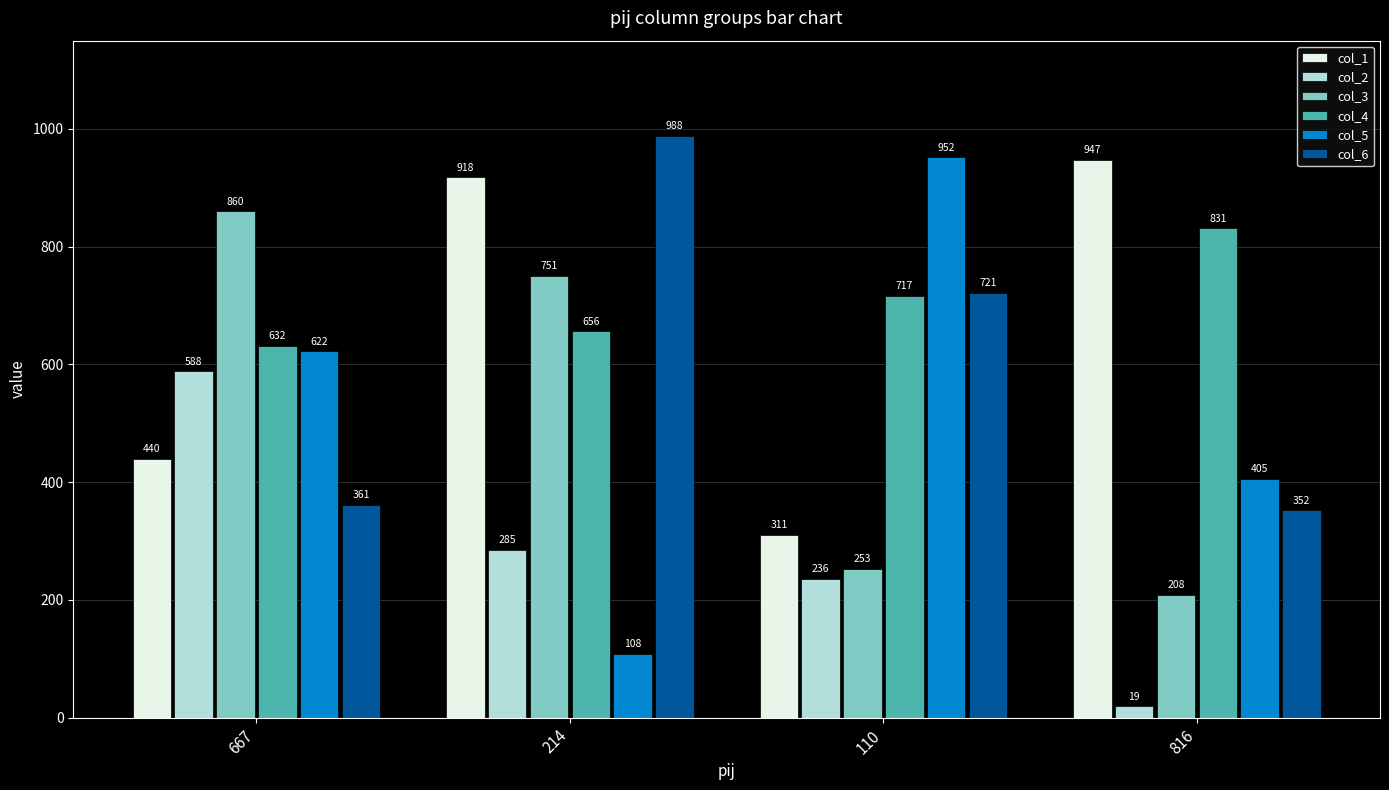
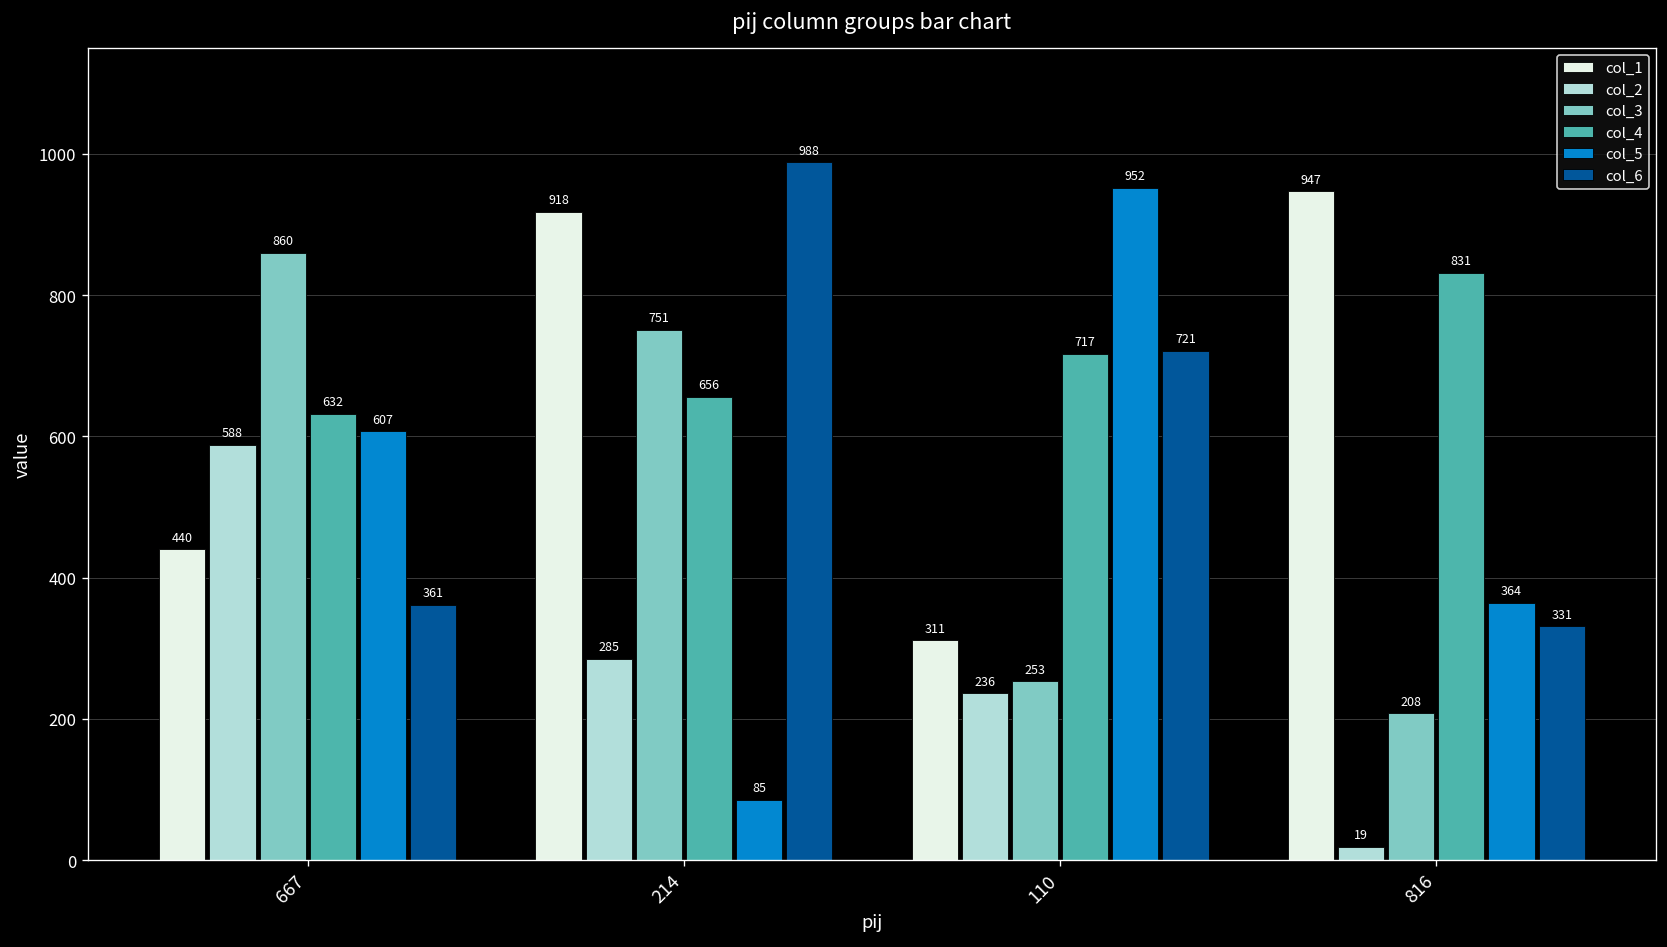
col_5, 667: 622 -> 607
col_5, 214: 108 -> 85
col_5, 816: 405 -> 364
col_6, 816: 352 -> 331
